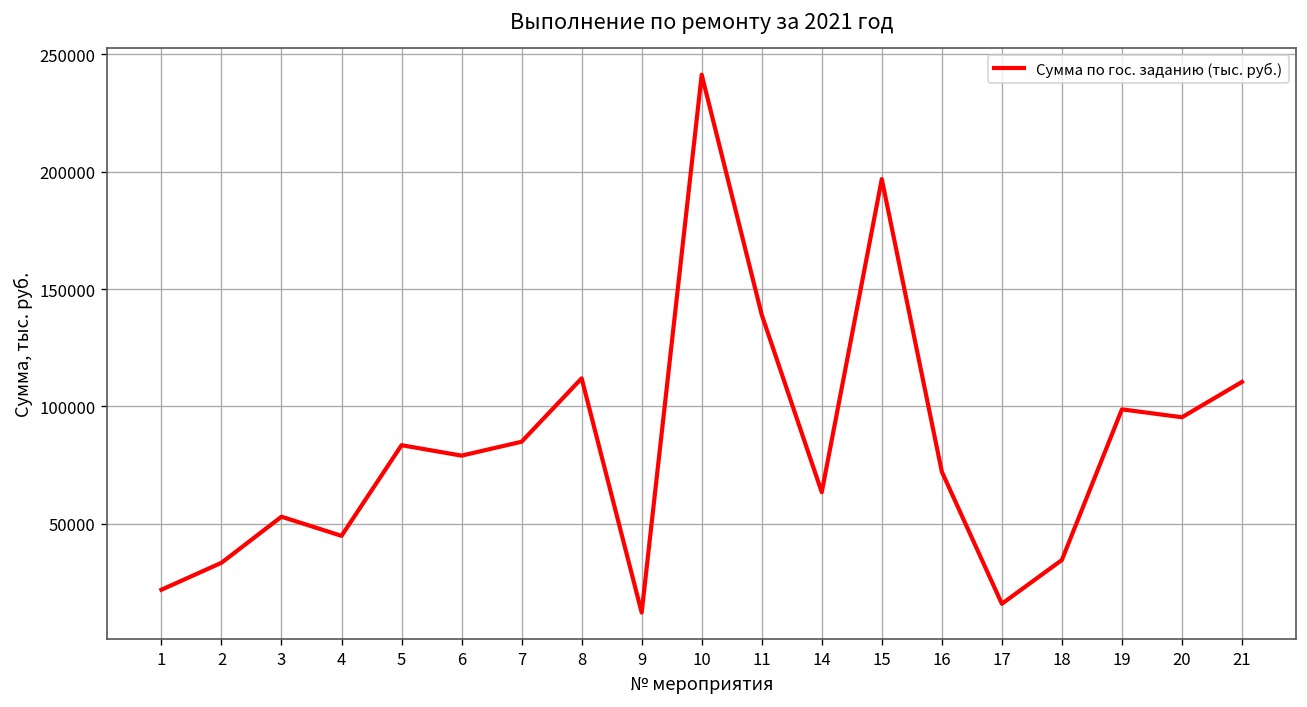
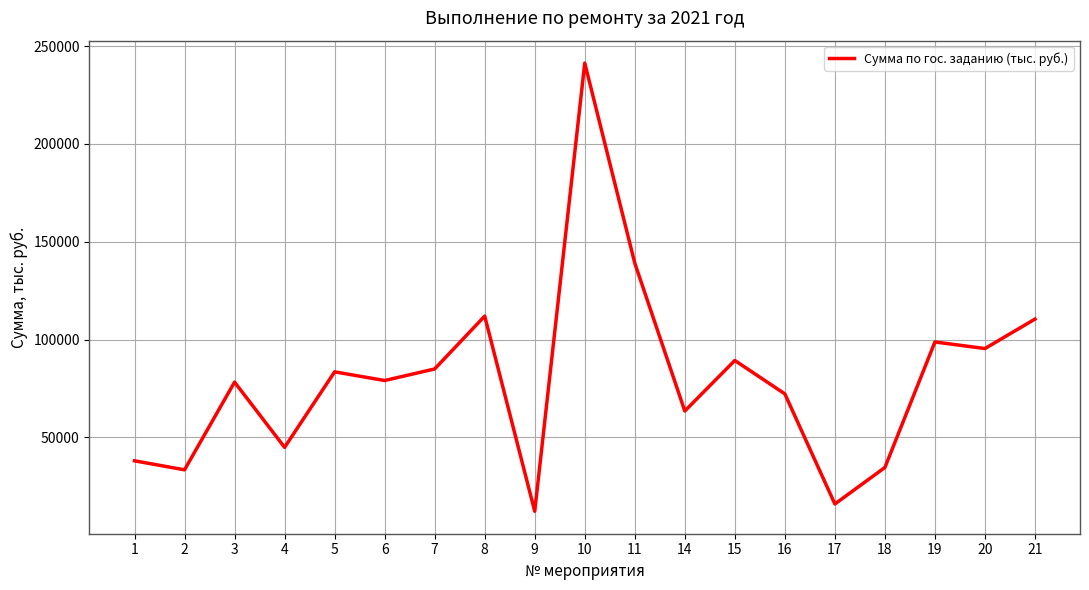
1: 22000 -> 38000
3: 53000 -> 78000
15: 197000 -> 89000
